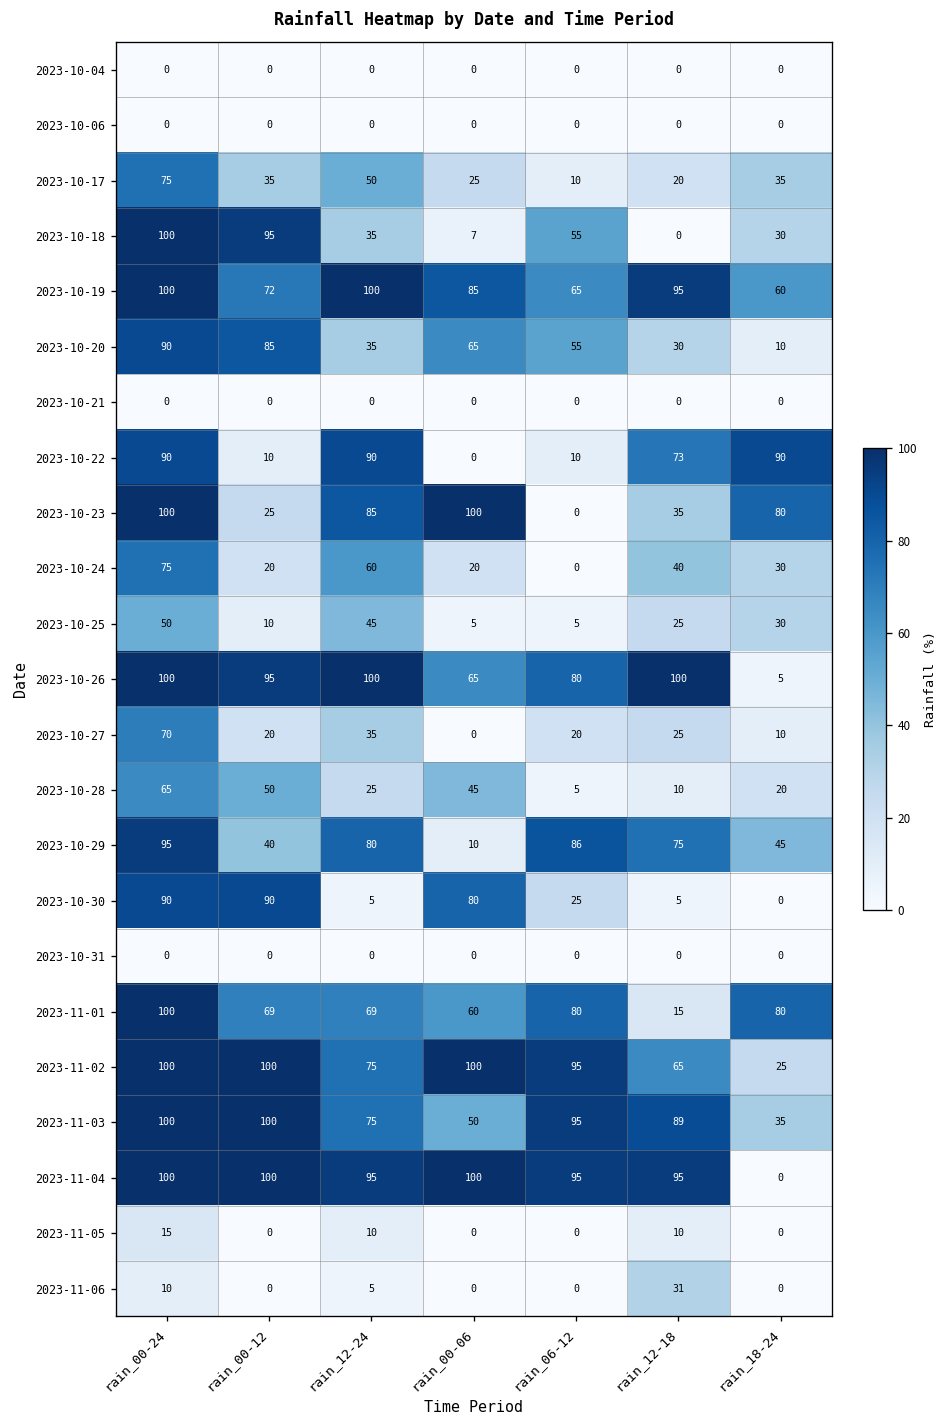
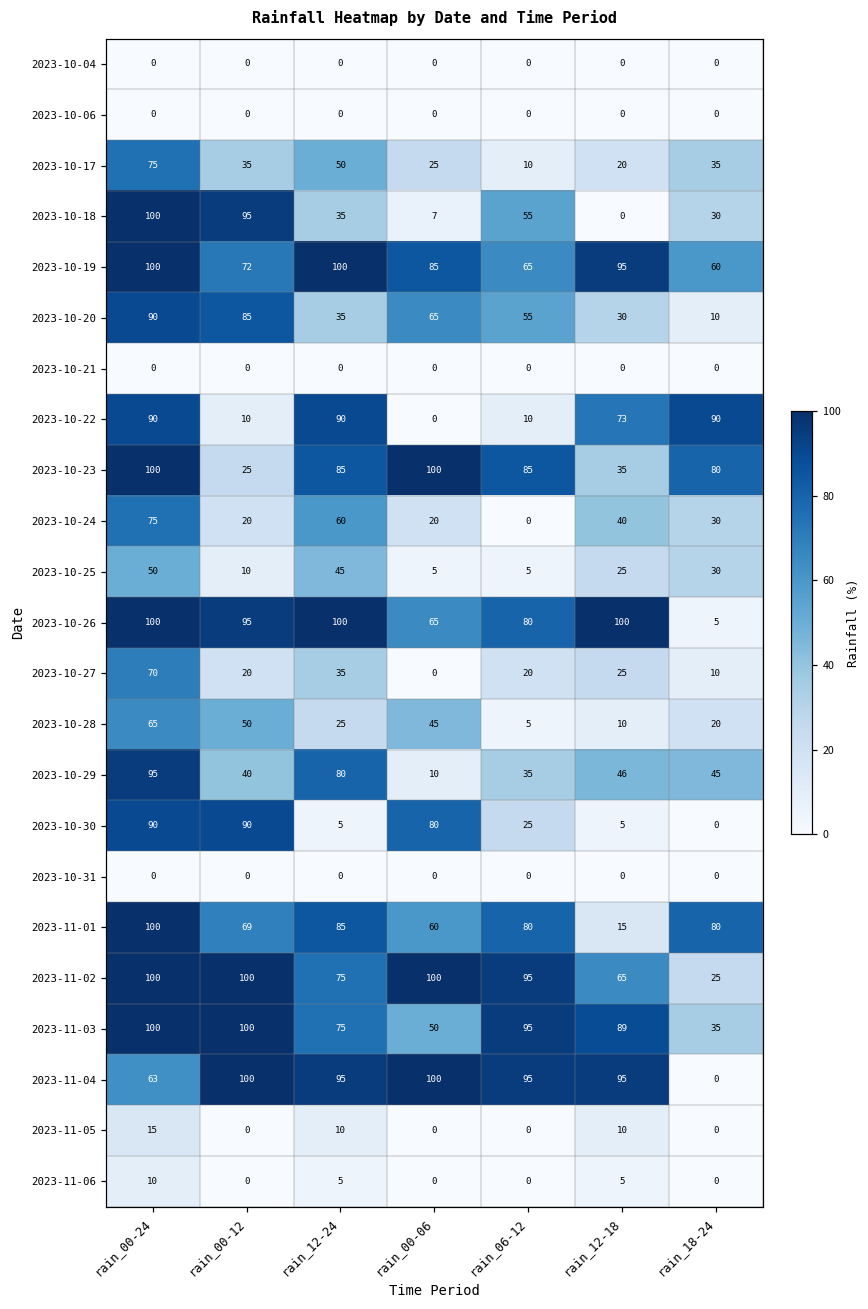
2023-10-23, rain_06-12: 0 -> 85
2023-10-29, rain_06-12: 86 -> 35
2023-10-29, rain_12-18: 75 -> 46
2023-11-01, rain_12-24: 69 -> 85
2023-11-04, rain_00-24: 100 -> 63
2023-11-06, rain_12-18: 31 -> 5
